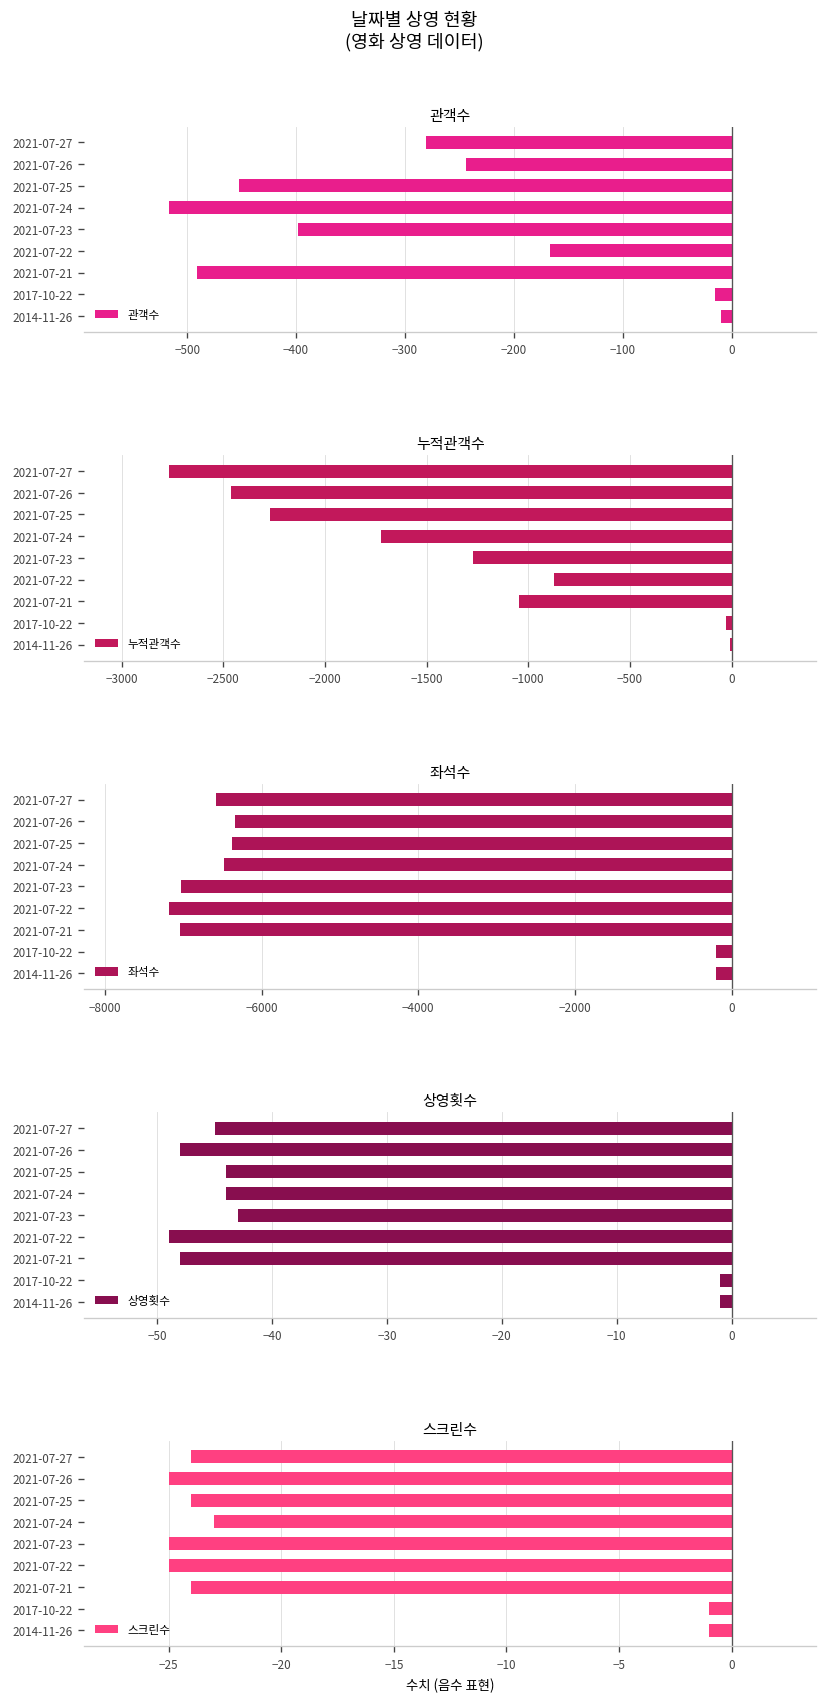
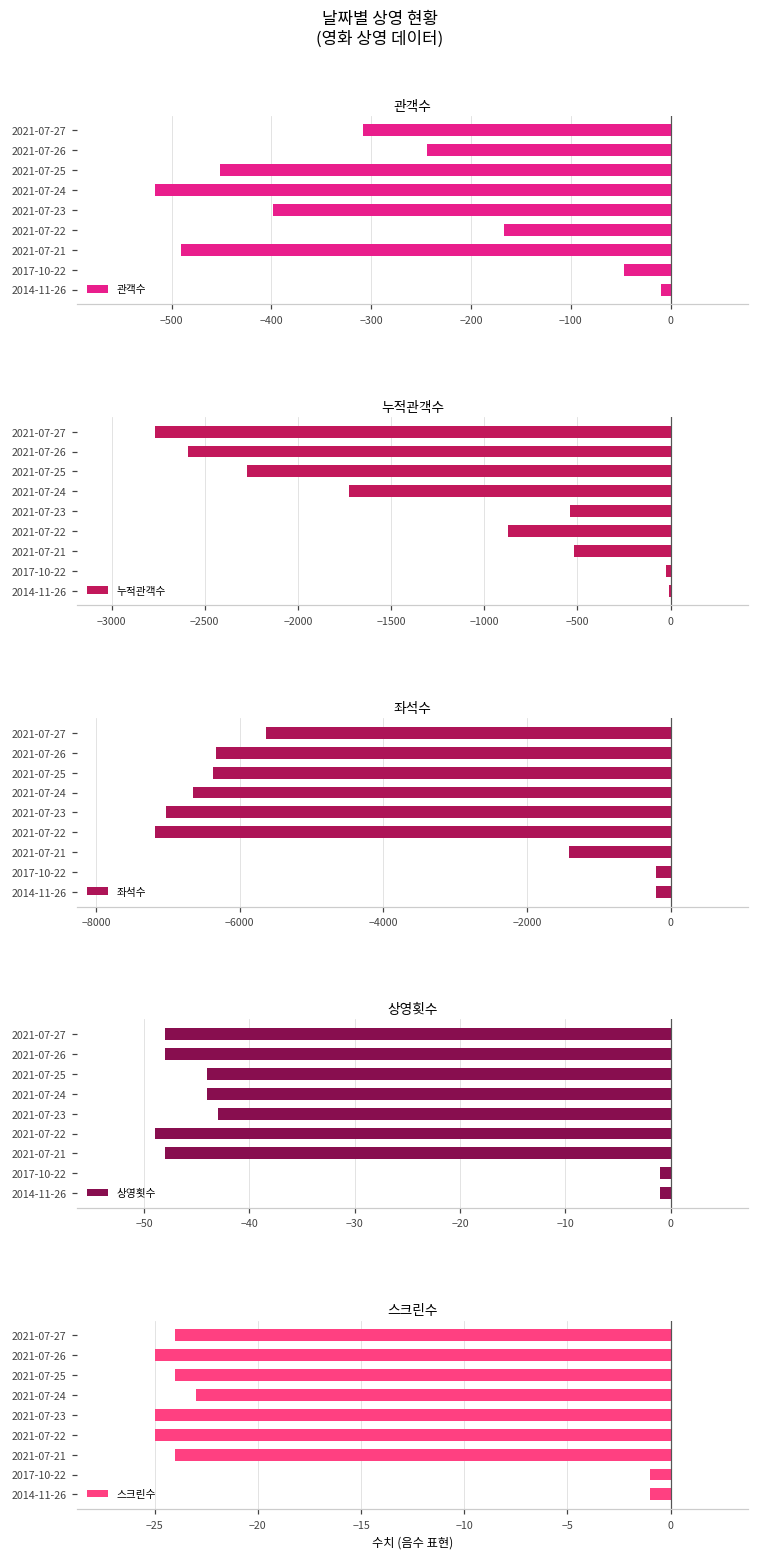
관객수, 2021-07-27: -280 -> -310
관객수, 2017-10-22: -20 -> -50
누적관객수, 2021-07-26: -2460 -> -2590
누적관객수, 2021-07-23: -1270 -> -540
누적관객수, 2021-07-21: -1040 -> -520
좌석수, 2021-07-27: -6600 -> -5600
좌석수, 2021-07-24: -6500 -> -6700
좌석수, 2021-07-21: -7000 -> -1400
상영횟수, 2021-07-27: -45 -> -48
